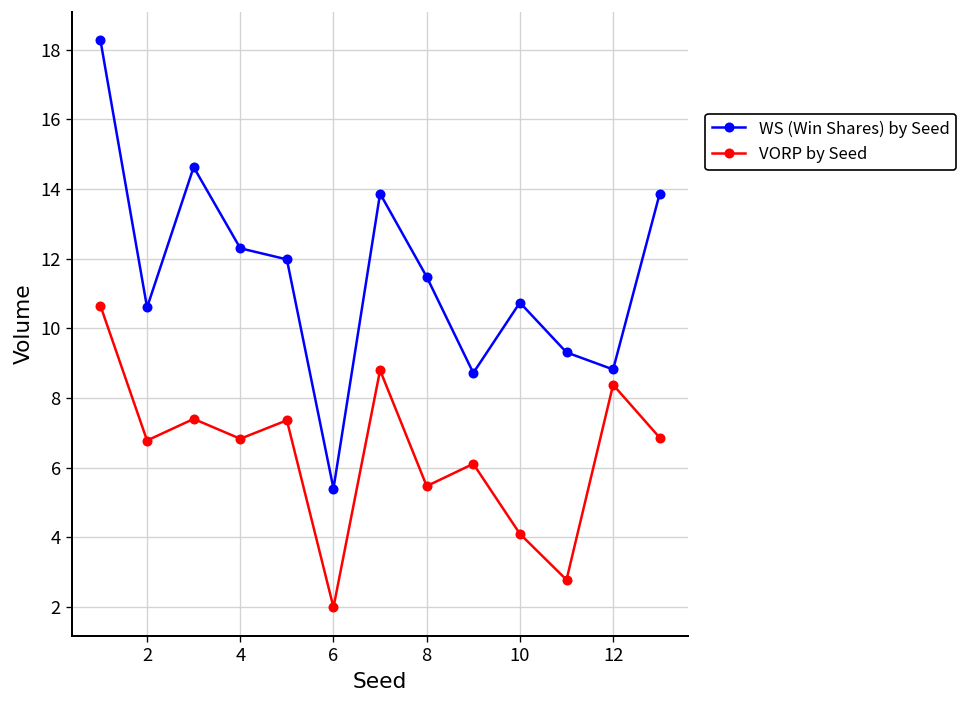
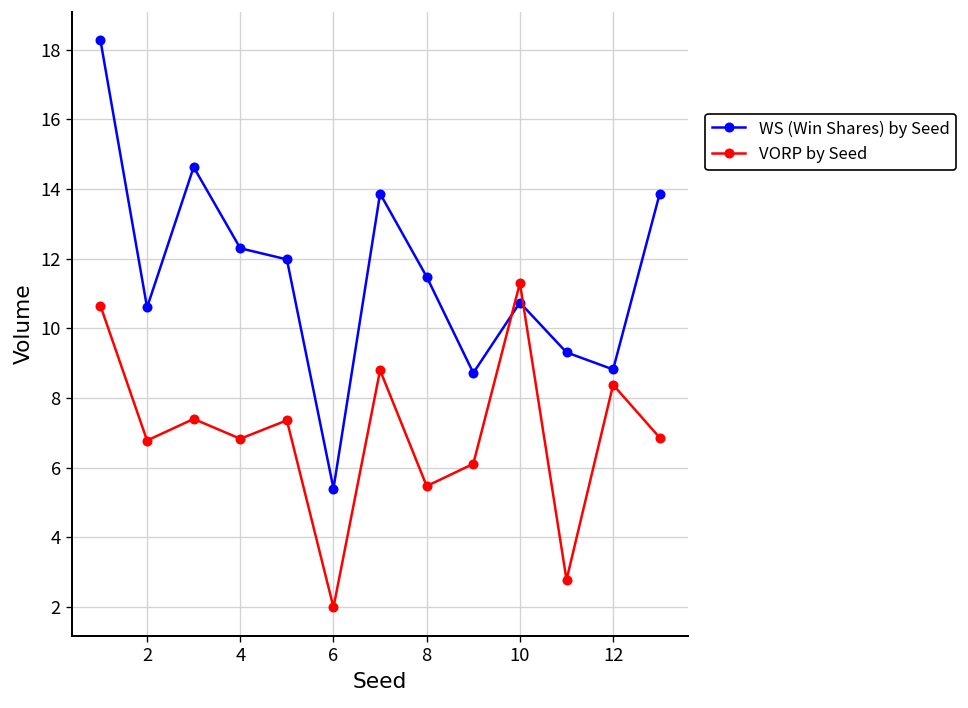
VORP by Seed, 10: 4.1 -> 11.3
